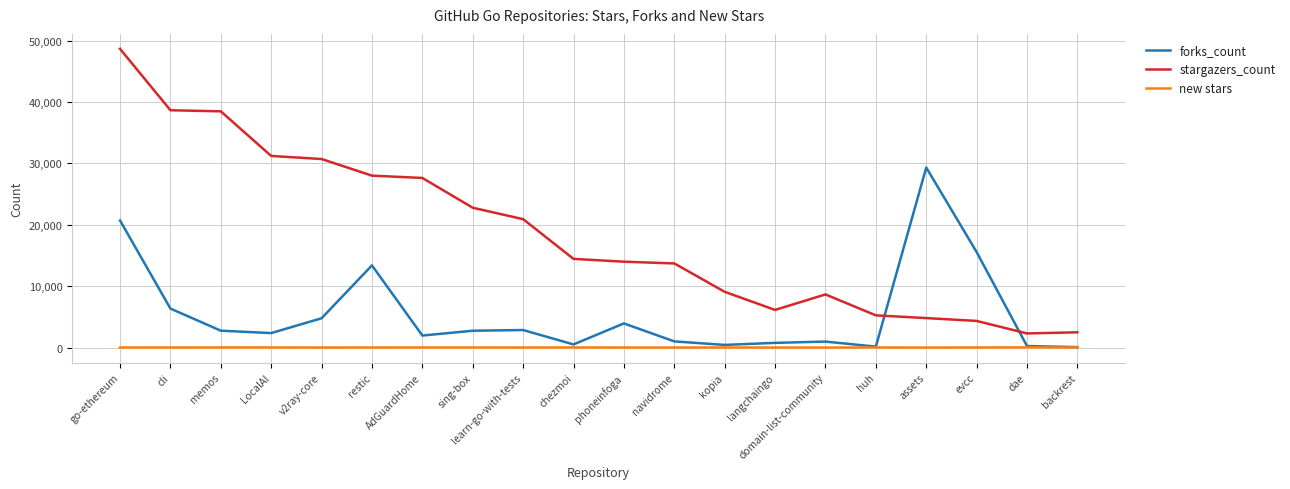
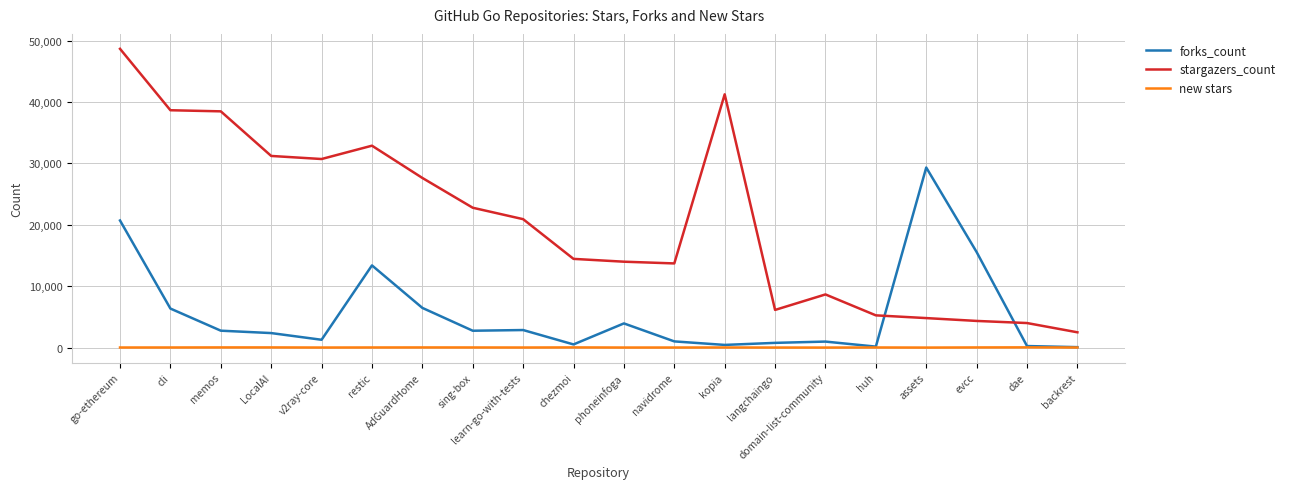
forks_count, v2ray-core: 5,000 -> 1,000
stargazers_count, restic: 28,000 -> 33,000
forks_count, AdGuardHome: 2,000 -> 6,000
stargazers_count, kopia: 9,000 -> 41,000
stargazers_count, dae: 2,000 -> 4,000
